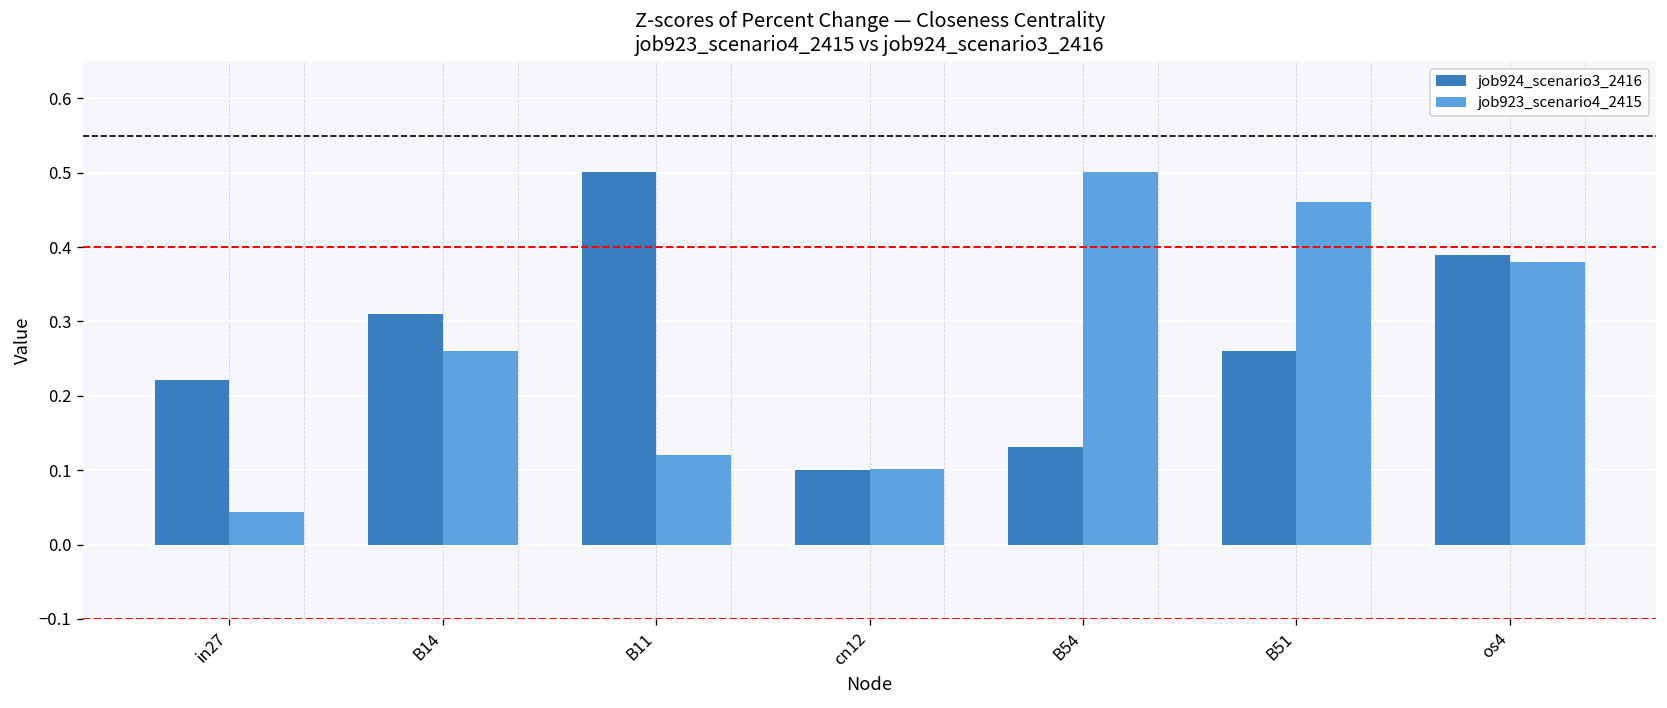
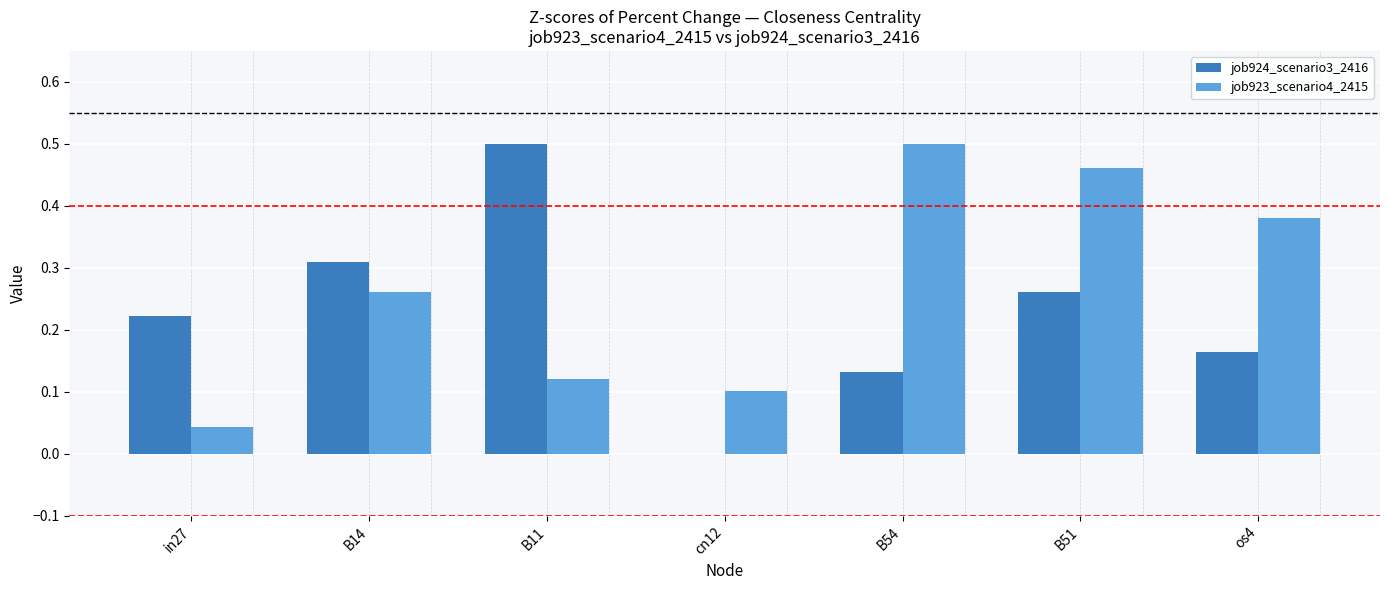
job924_scenario3_2416, cn12: 0.1 -> 0.0
job924_scenario3_2416, os4: 0.39 -> 0.16
